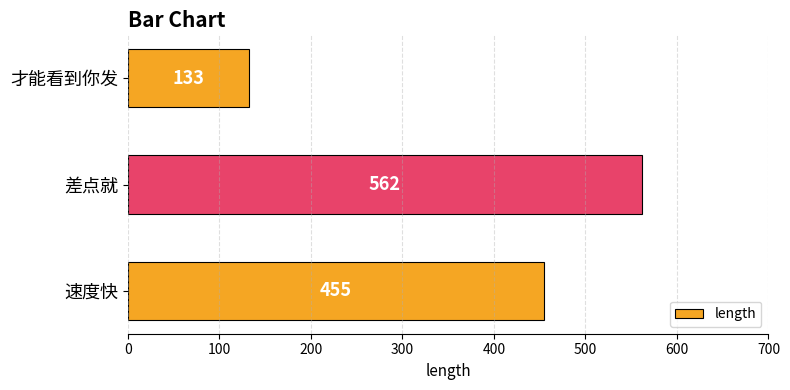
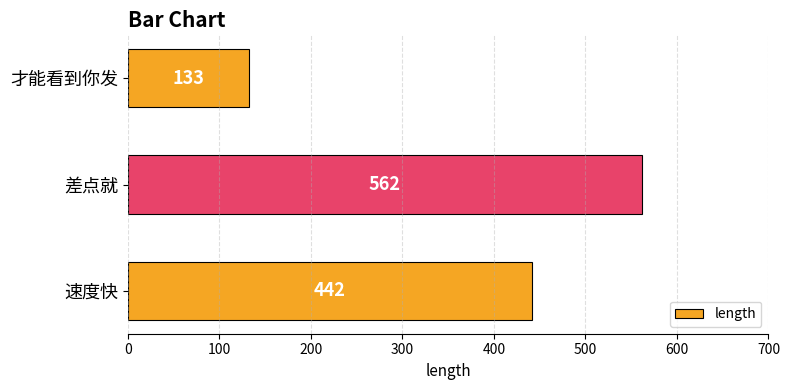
速度快: 455 -> 442
